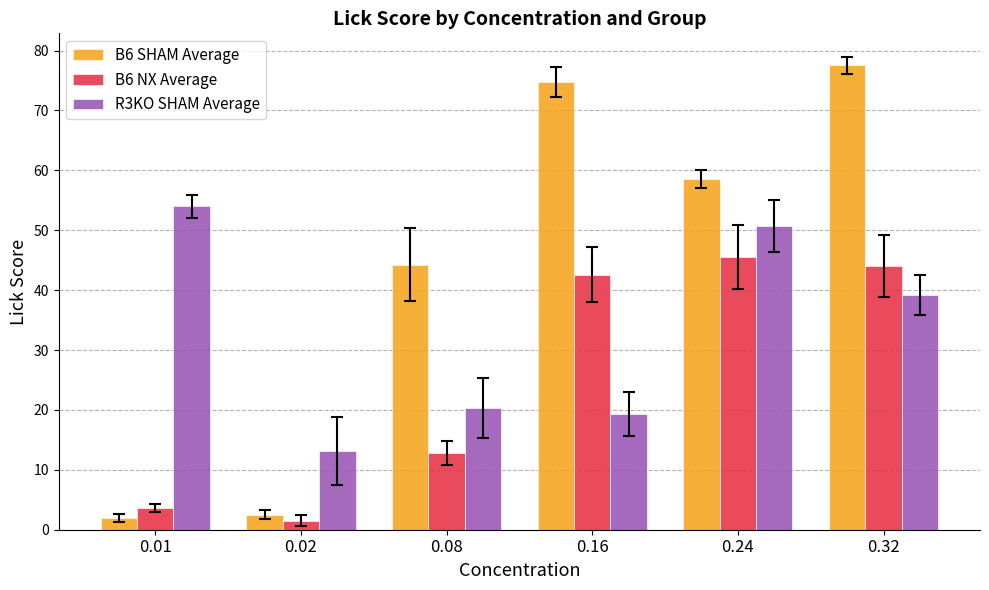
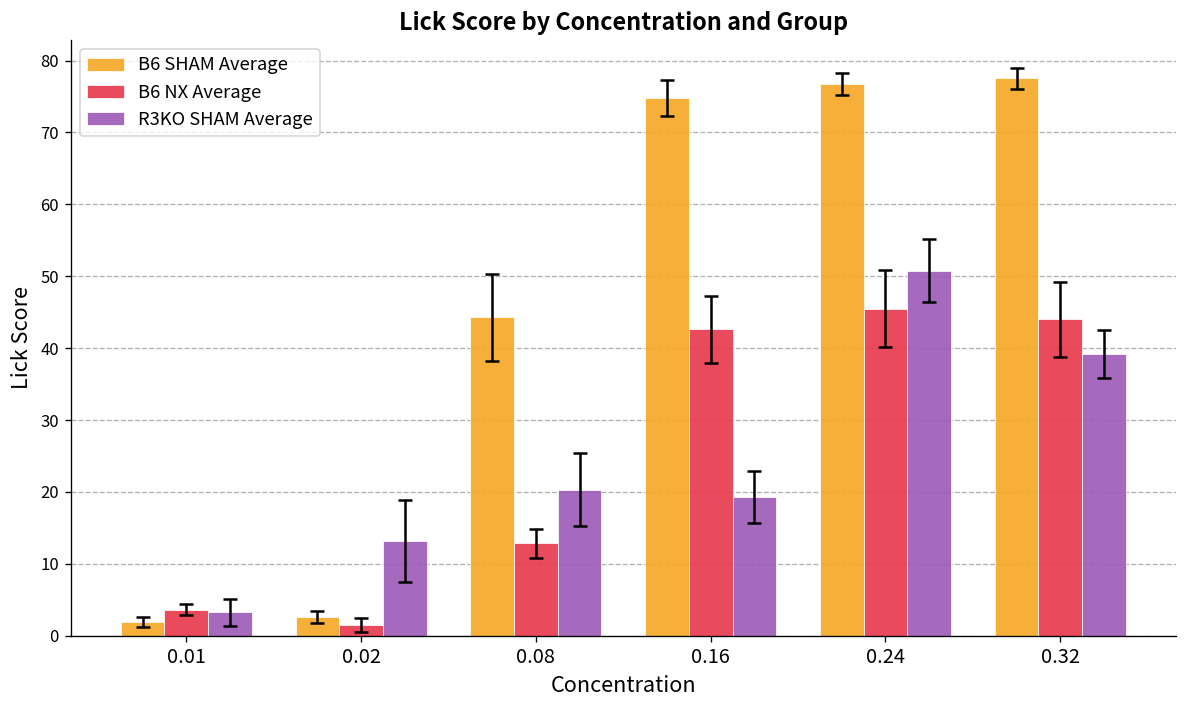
R3KO SHAM Average, 0.01: 54 -> 3
B6 SHAM Average, 0.24: 59 -> 77
